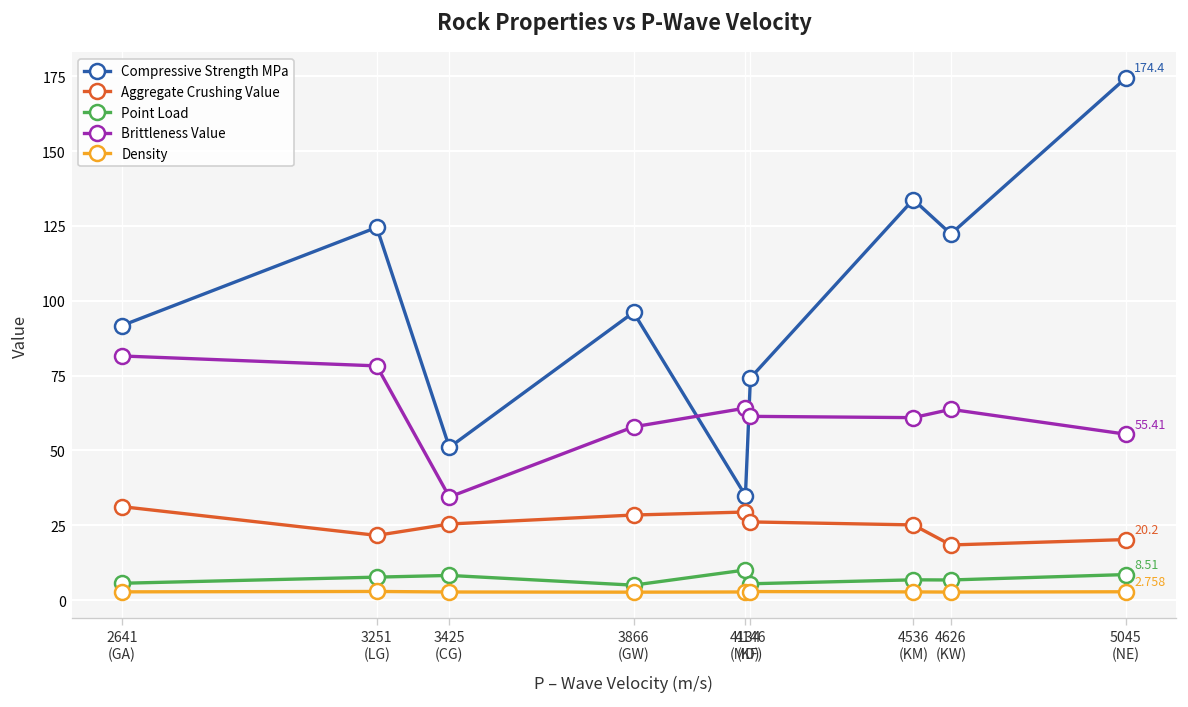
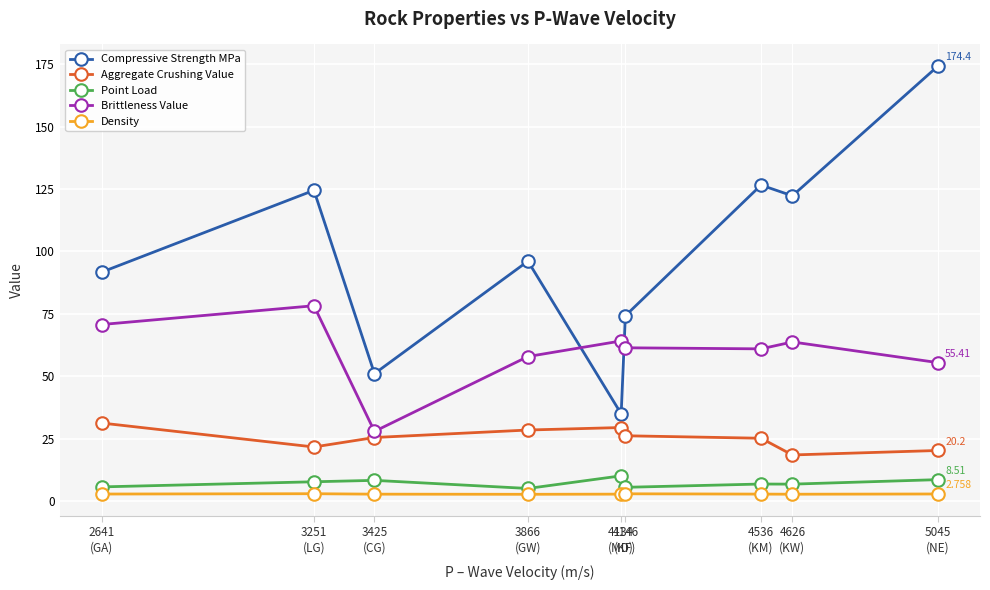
Brittleness Value, 2641 (GA): 82 -> 71
Brittleness Value, 3425 (CG): 34 -> 28
Compressive Strength MPa, 4536 (KM): 134 -> 127
